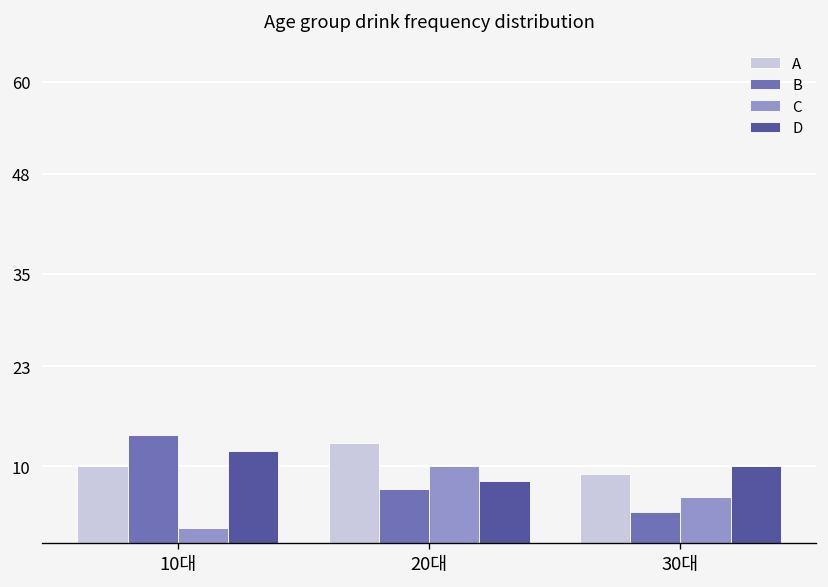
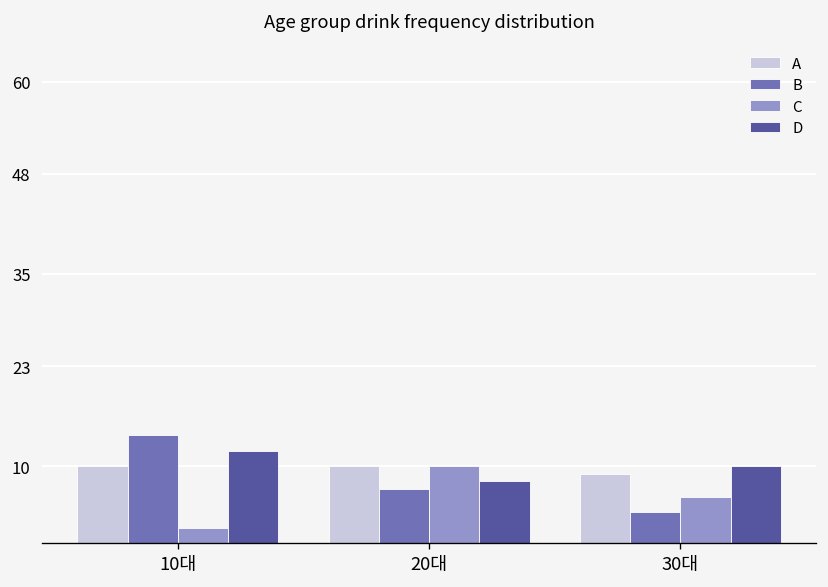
A, 20대: 13 -> 10
